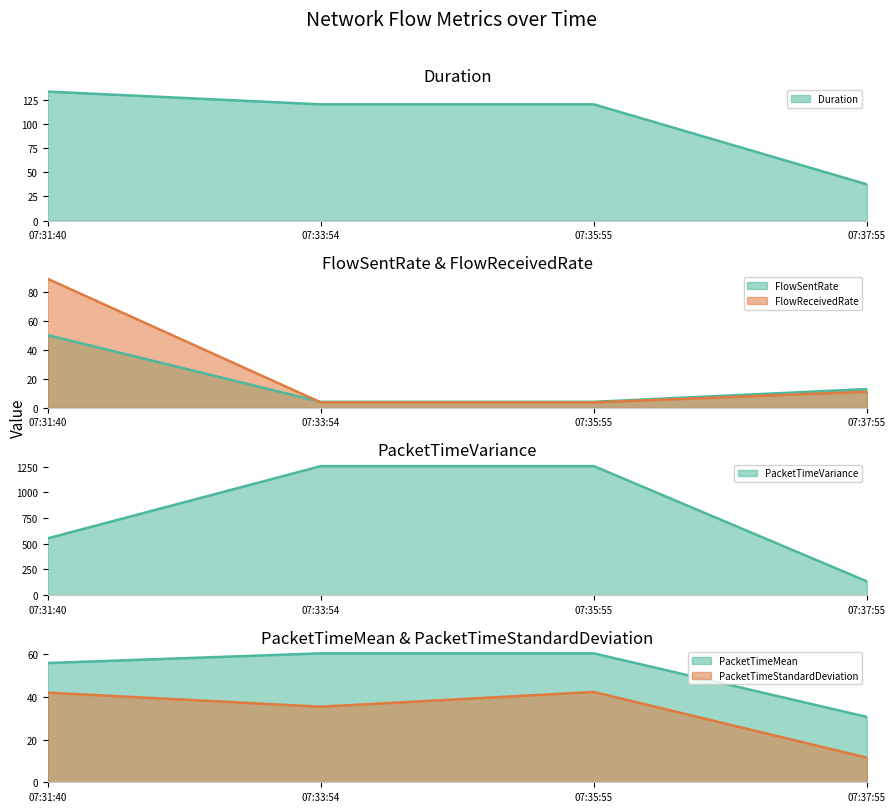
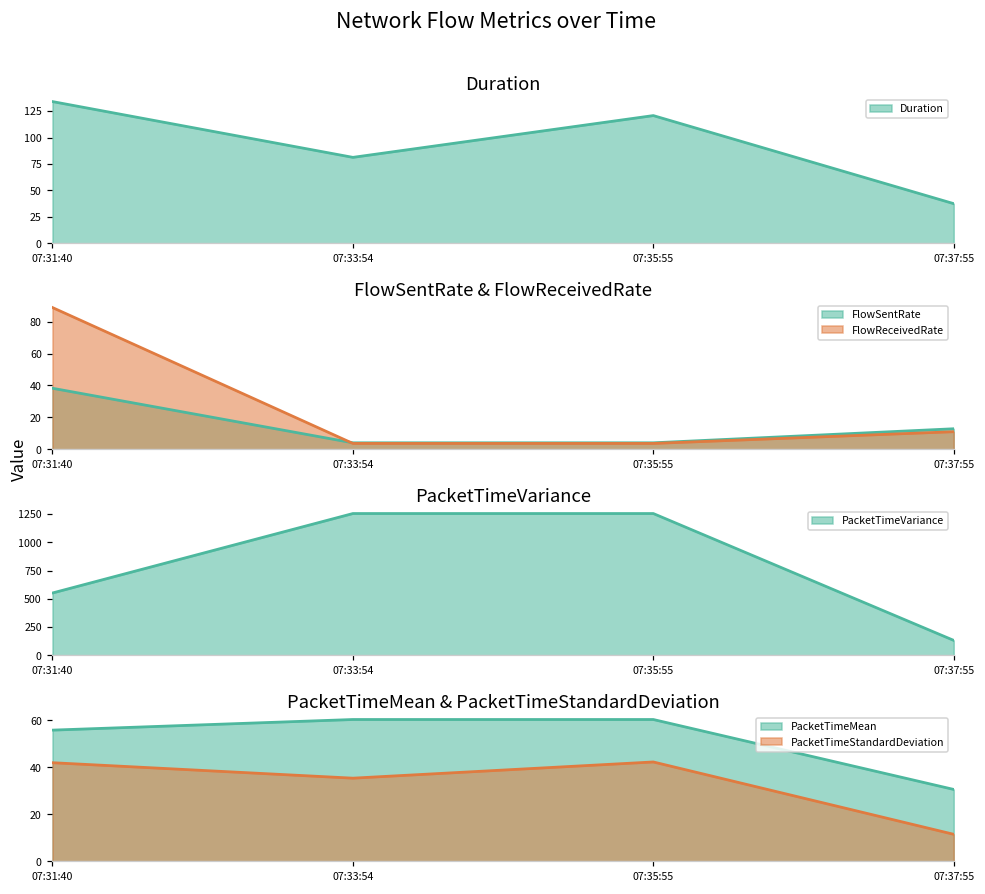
Duration, 07:33:54: 120 -> 80
FlowSentRate & FlowReceivedRate, FlowSentRate, 07:31:40: 50 -> 38
